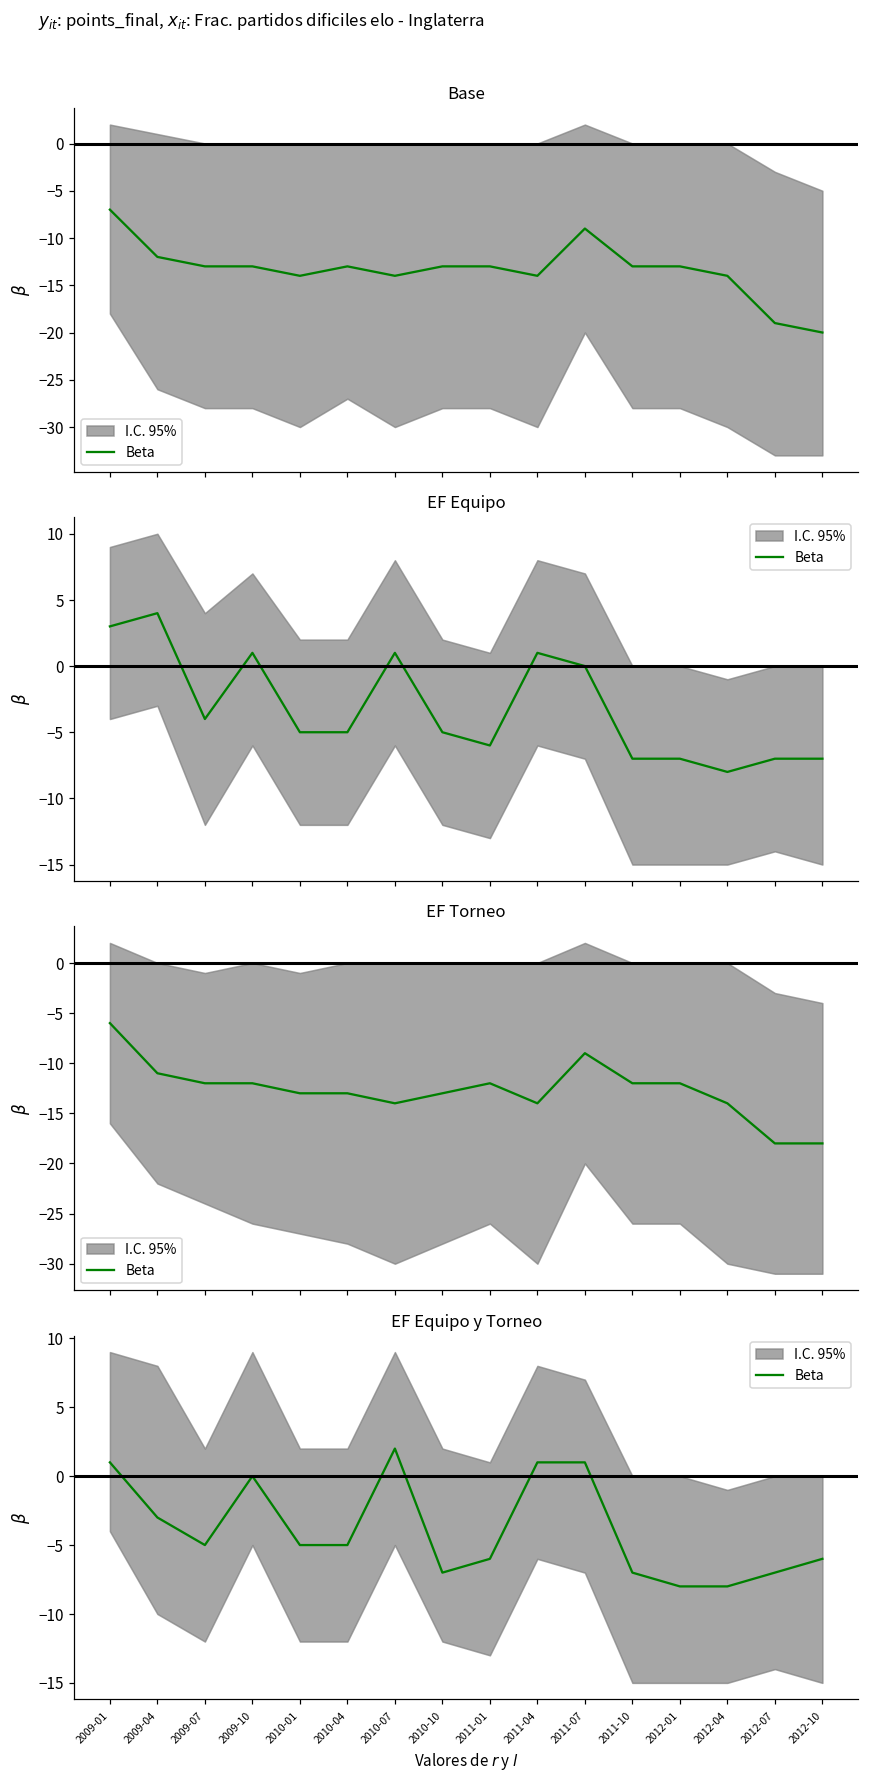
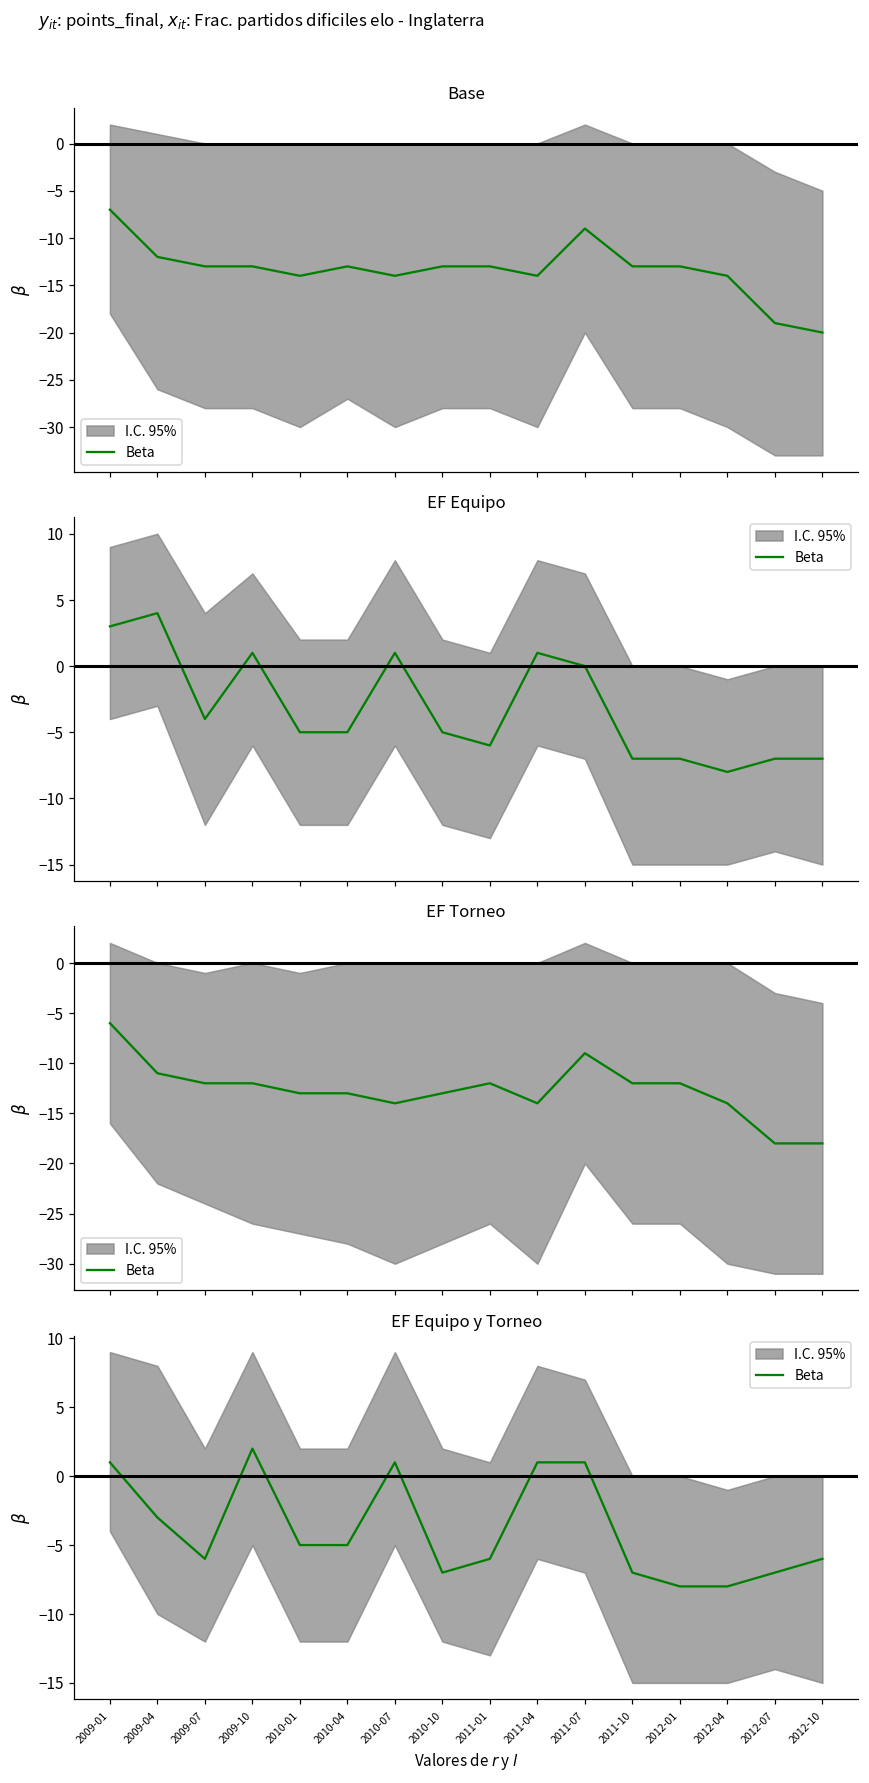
EF Equipo y Torneo, Beta, 2009-07: -5 -> -6
EF Equipo y Torneo, Beta, 2009-10: 0 -> 2
EF Equipo y Torneo, Beta, 2010-07: 2 -> 1
